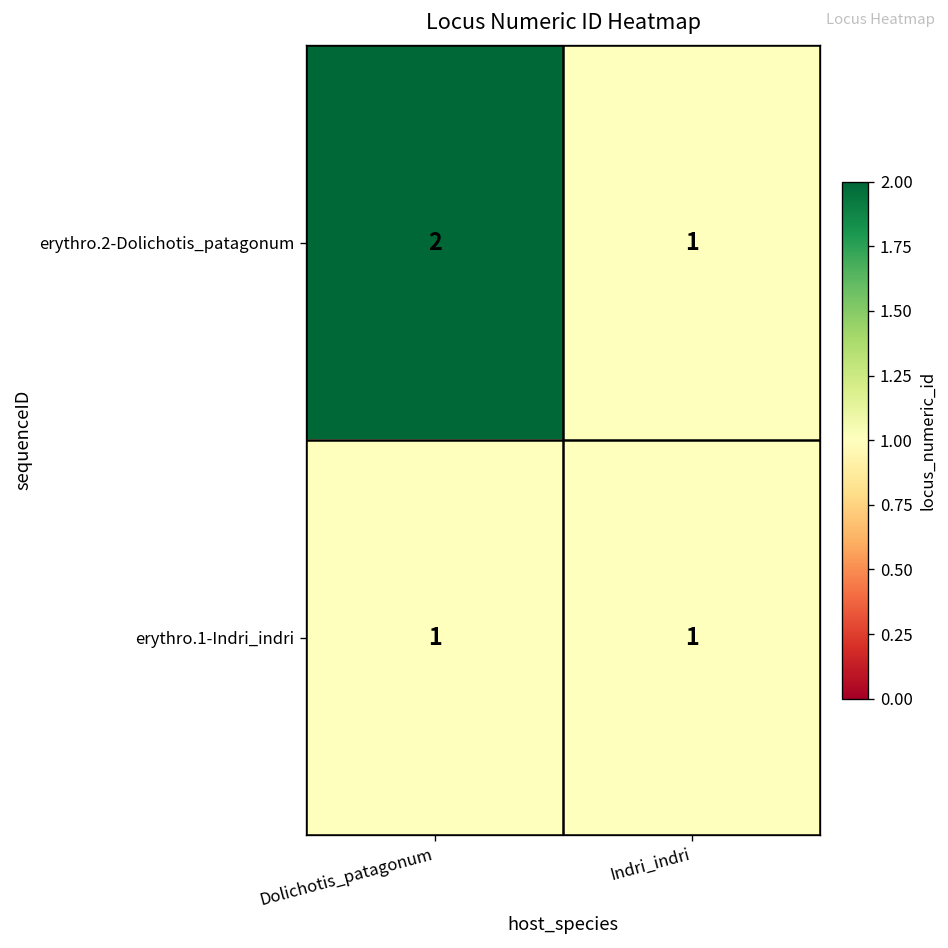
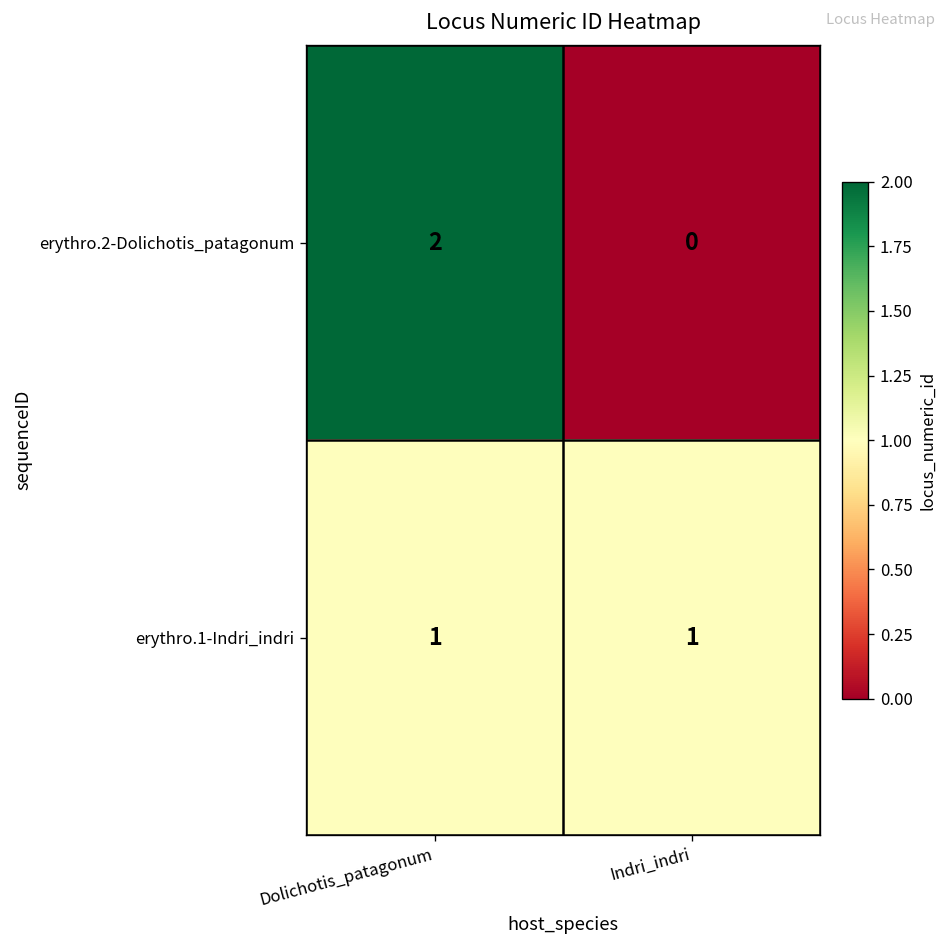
erythro.2-Dolichotis_patagonum, Indri_indri: 1 -> 0
